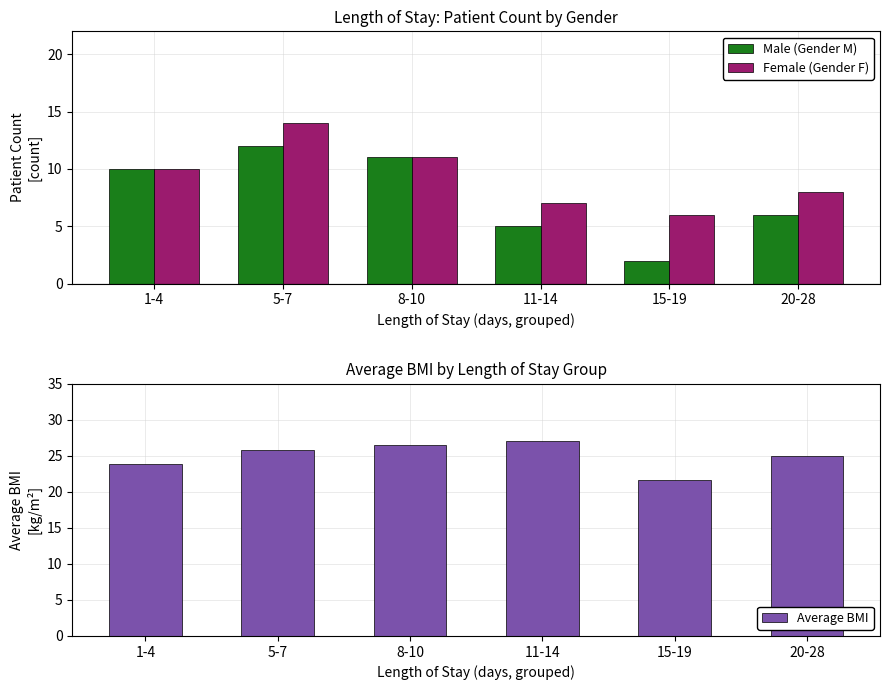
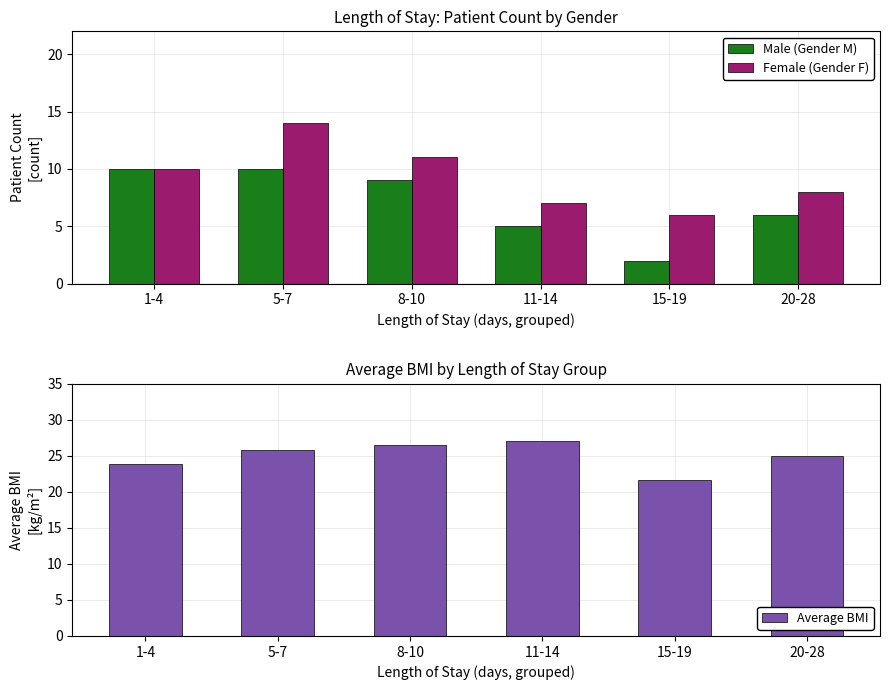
Length of Stay: Patient Count by Gender, Male (Gender M), 5-7: 12 -> 10
Length of Stay: Patient Count by Gender, Male (Gender M), 8-10: 11 -> 9
